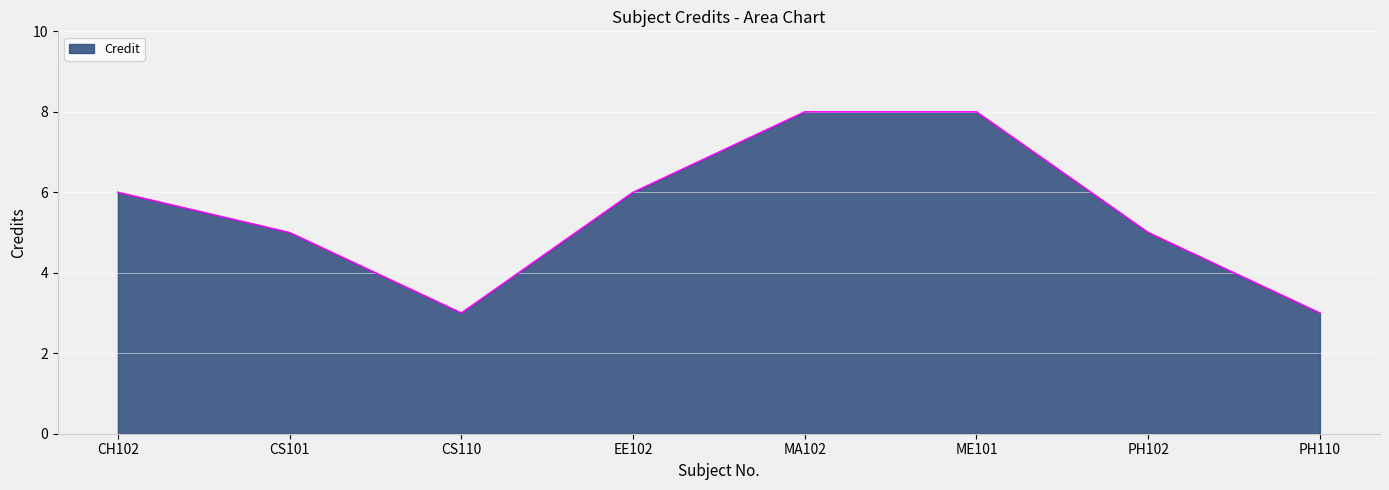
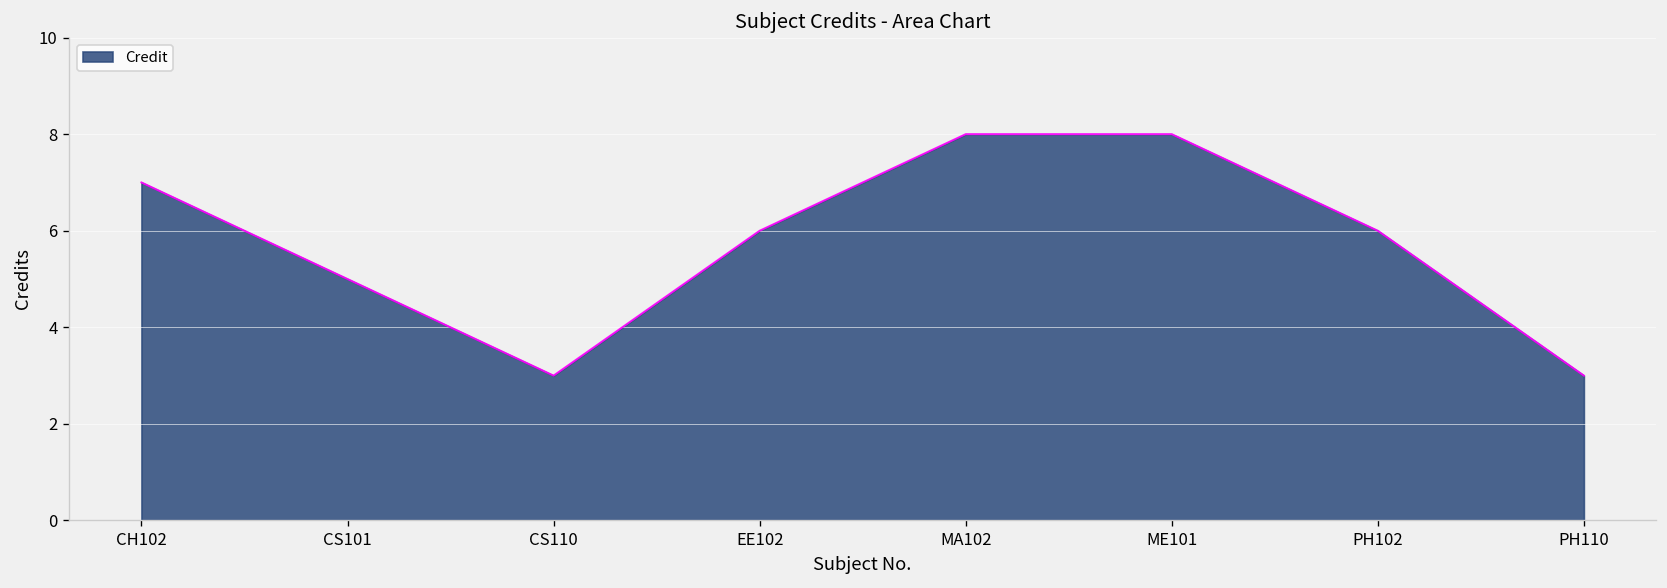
CH102: 6 -> 7
PH102: 5 -> 6
